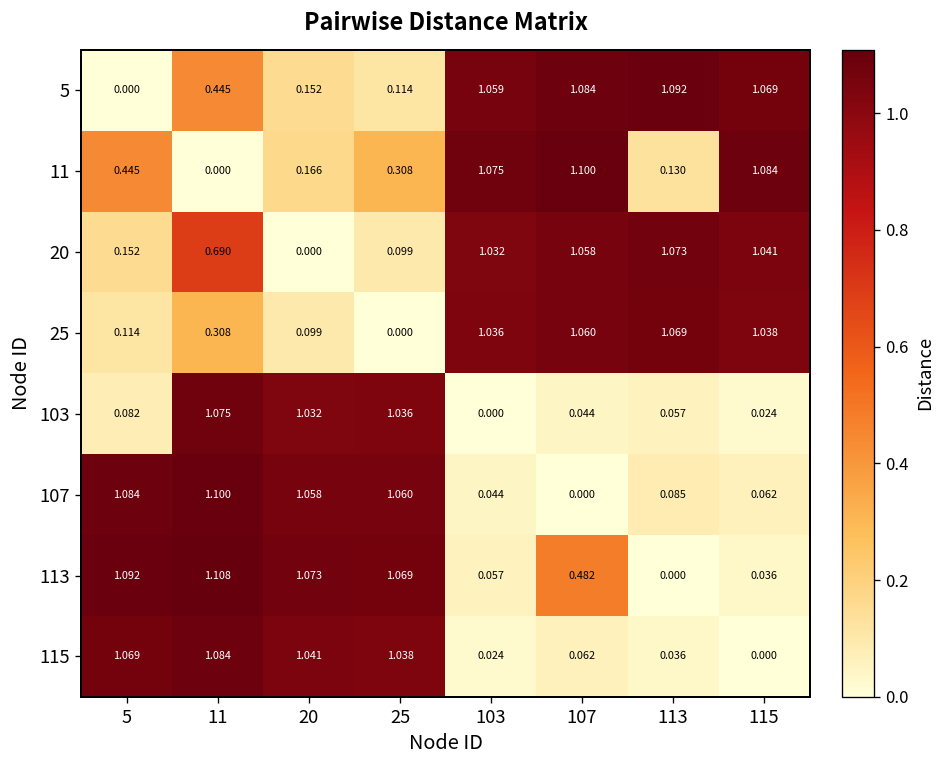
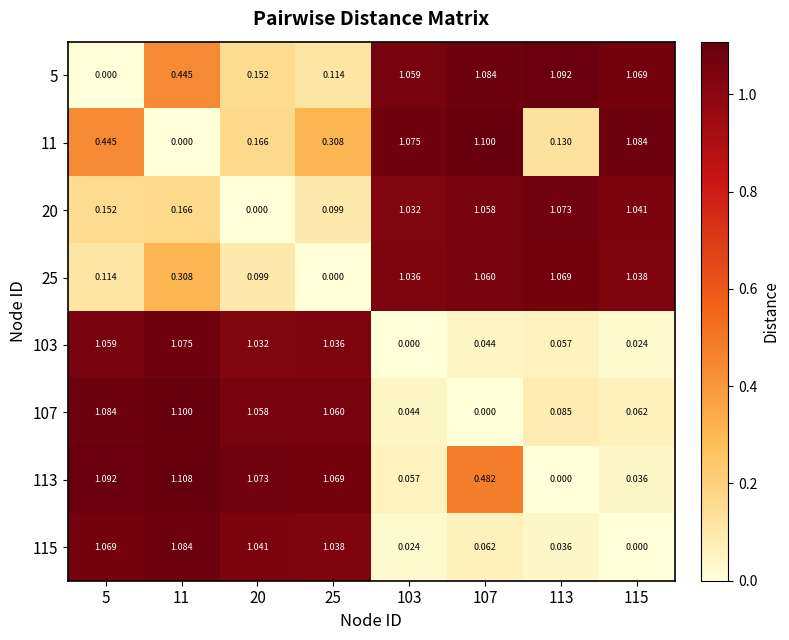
20, 11: 0.690 -> 0.166
103, 5: 0.082 -> 1.059
